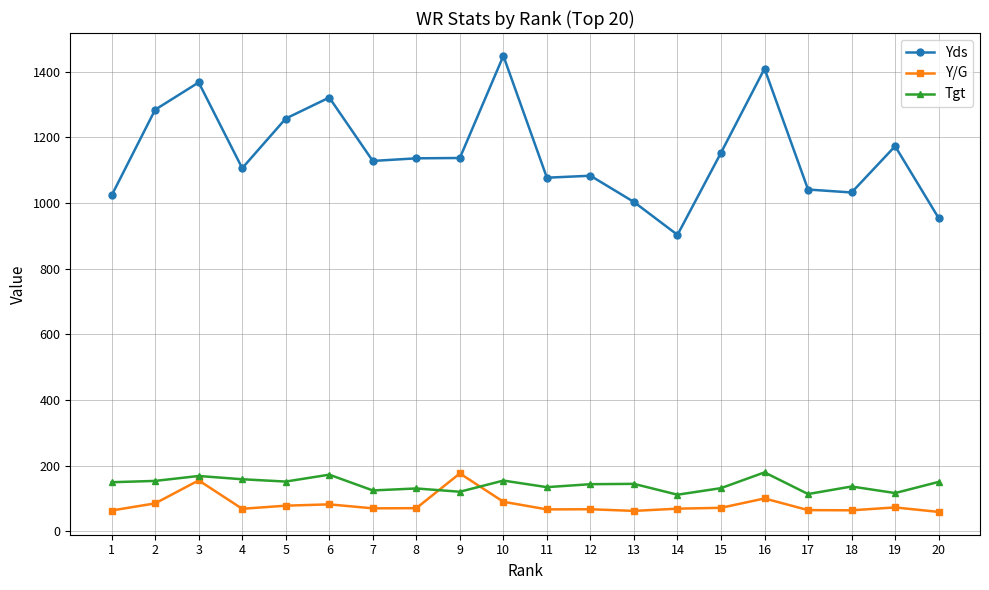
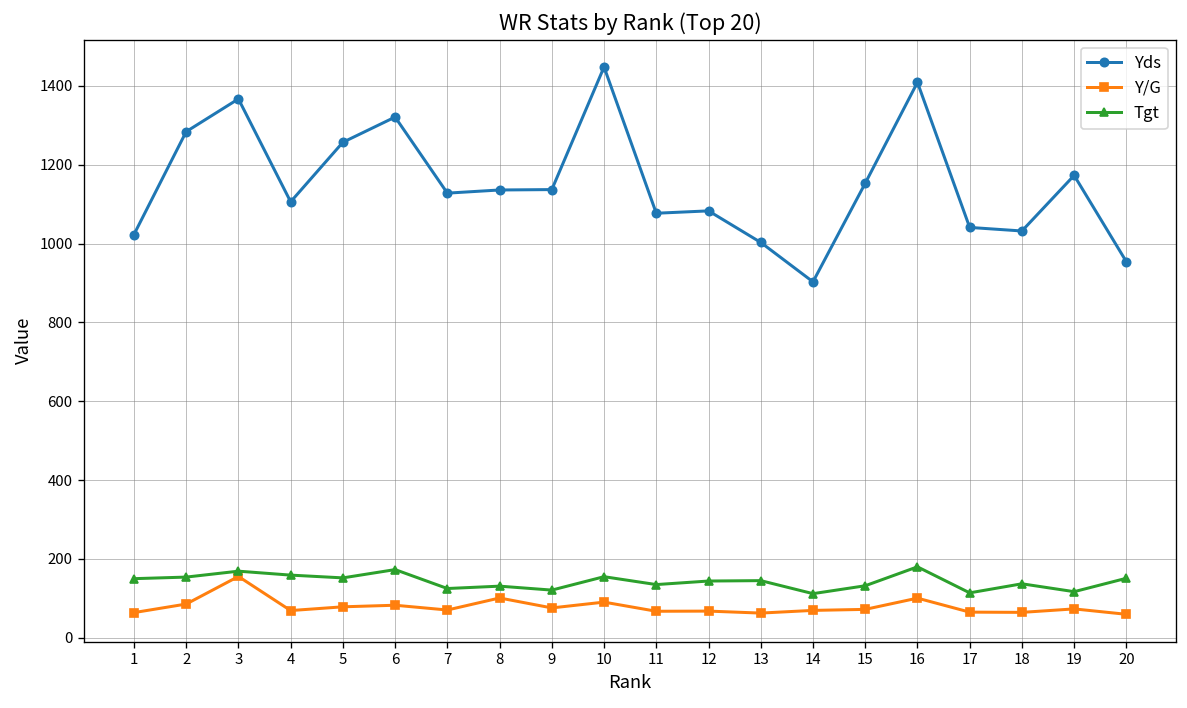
Y/G, 8: 70 -> 100
Y/G, 9: 180 -> 80
